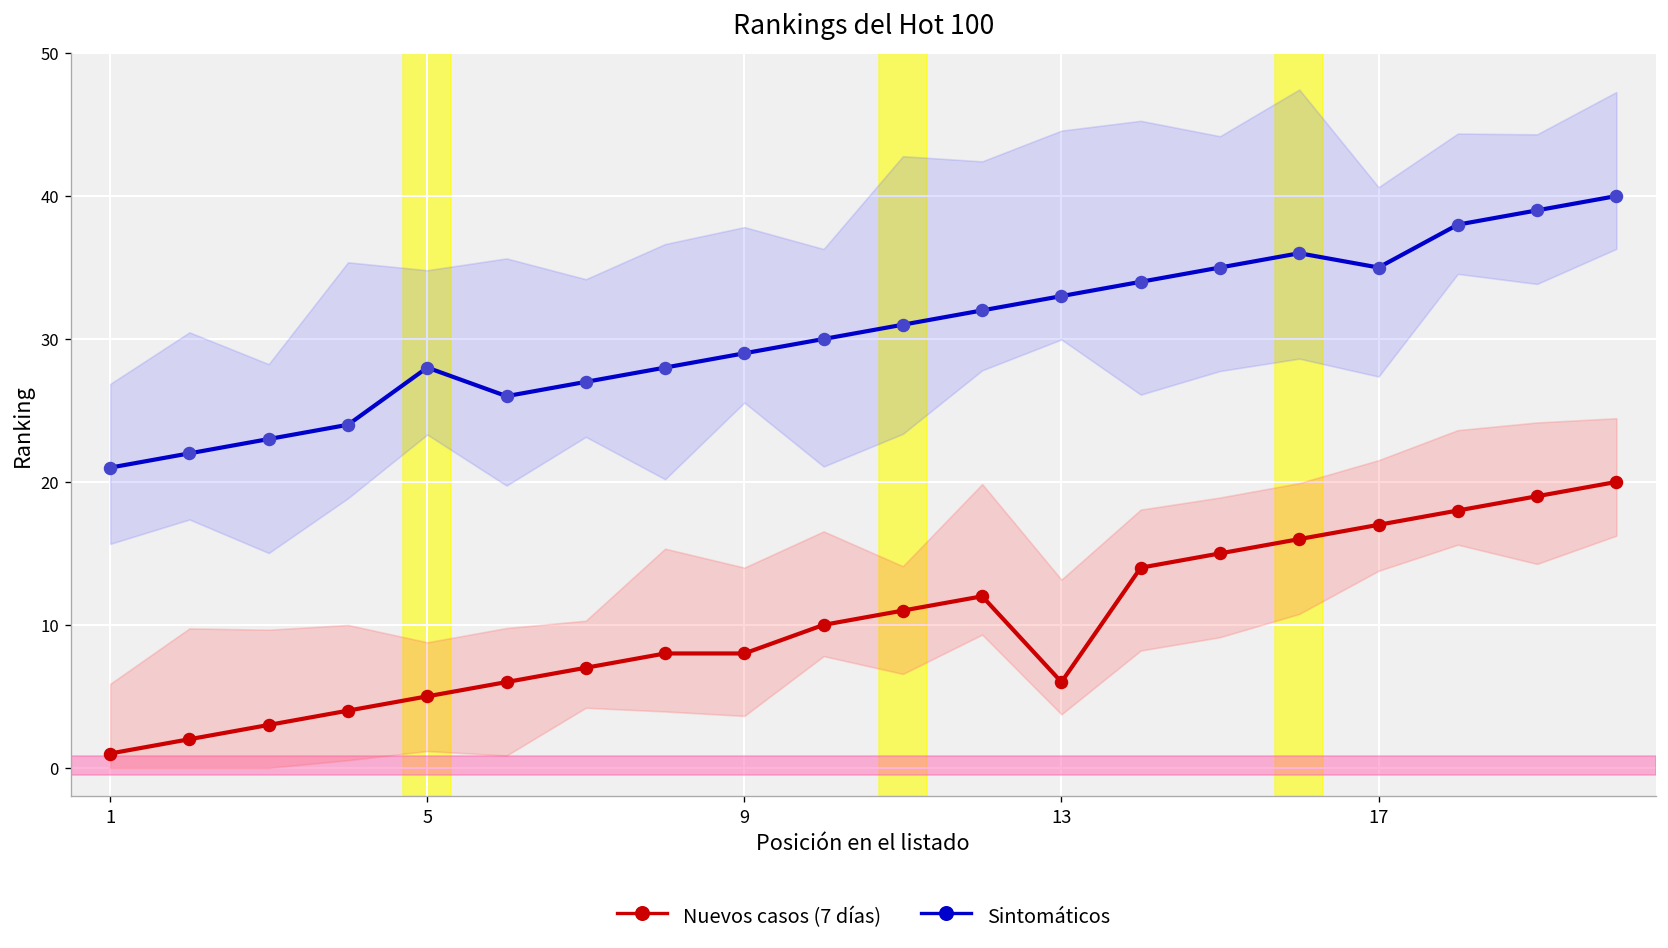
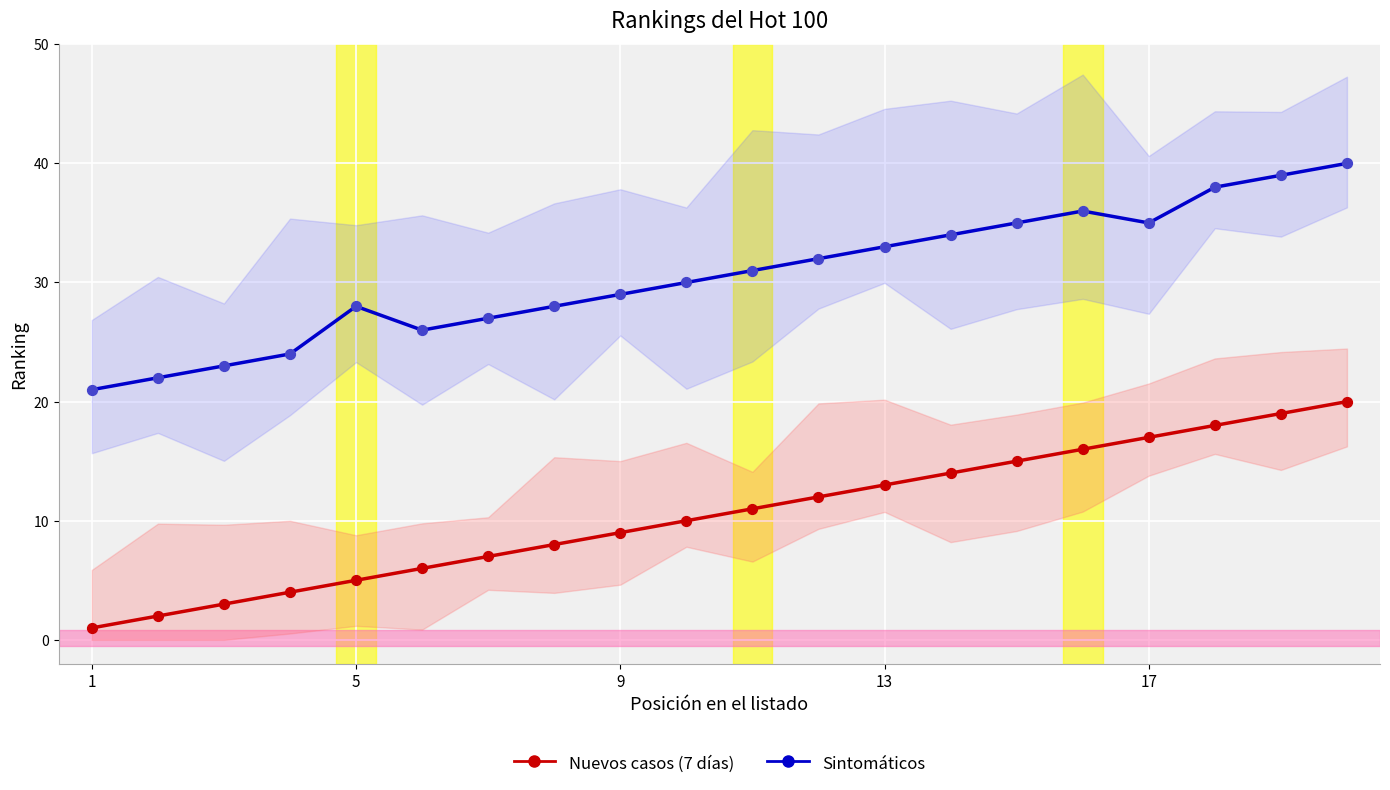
Nuevos casos (7 días), 9: 8 -> 9
Nuevos casos (7 días), 13: 6 -> 13
